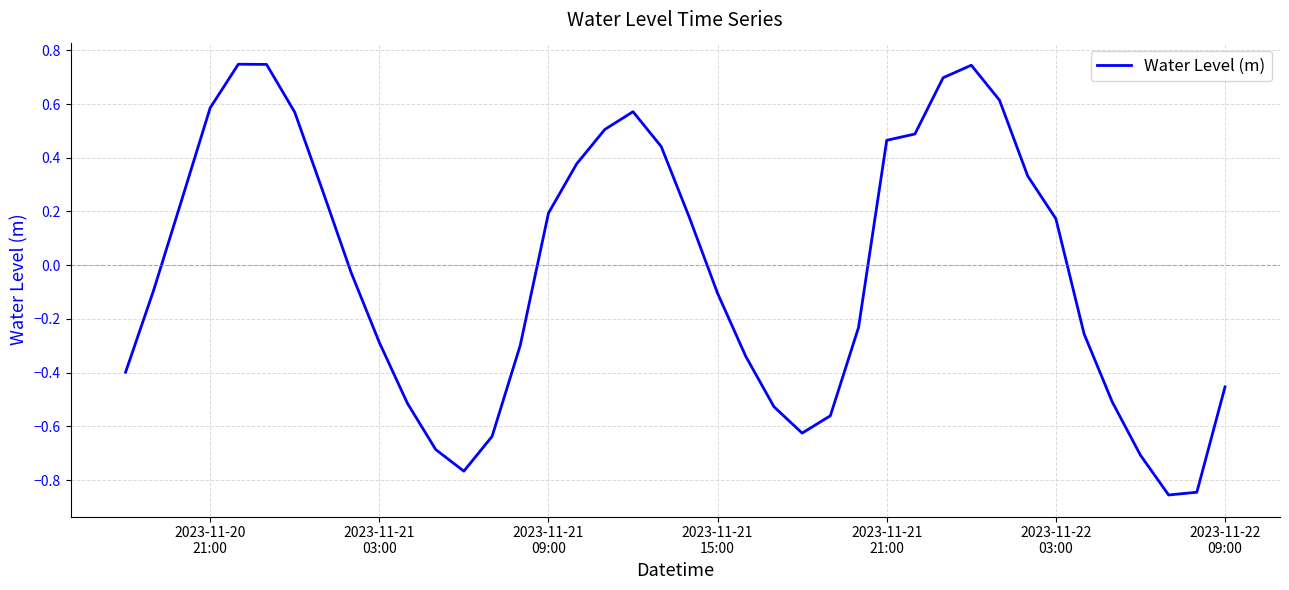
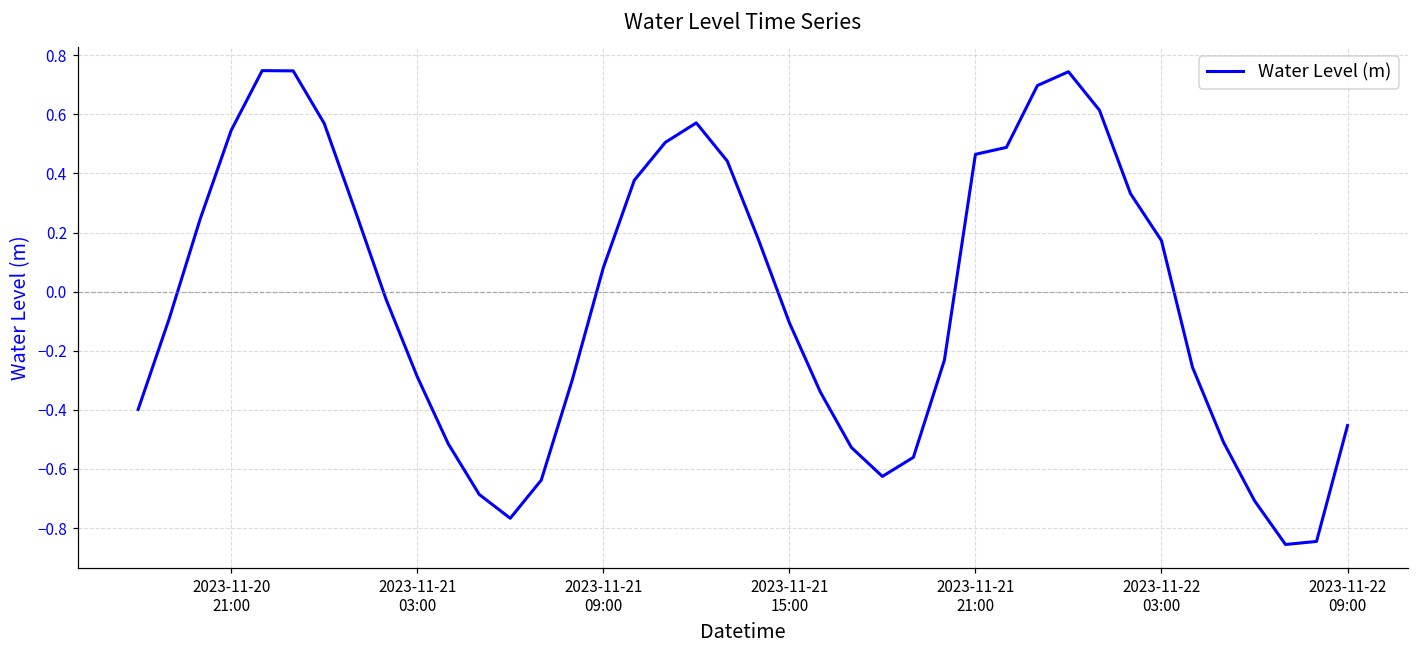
2023-11-20 21:00: 0.59 -> 0.55
2023-11-21 09:00: 0.19 -> 0.08
